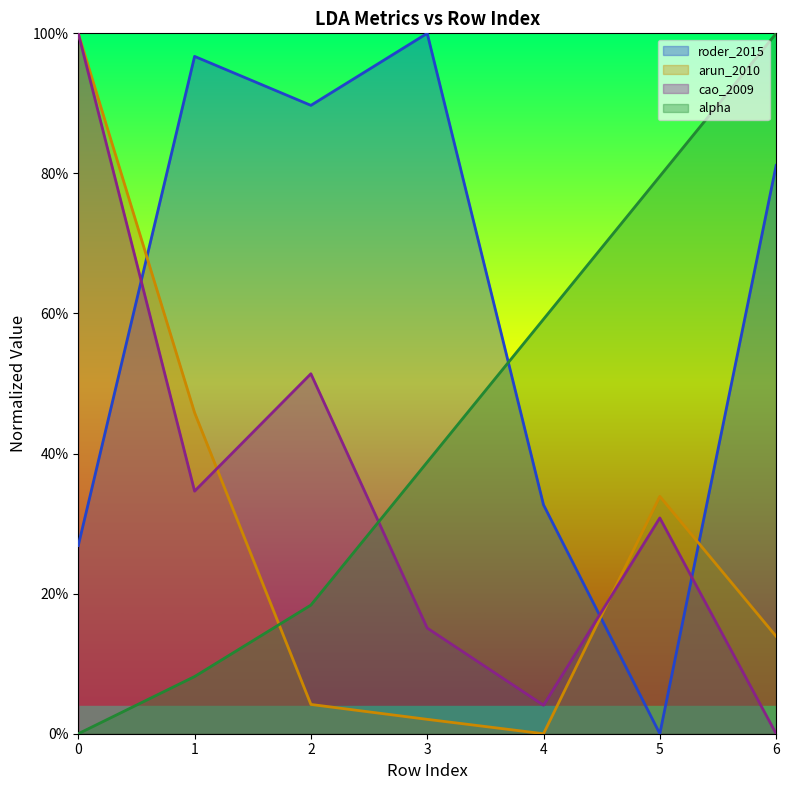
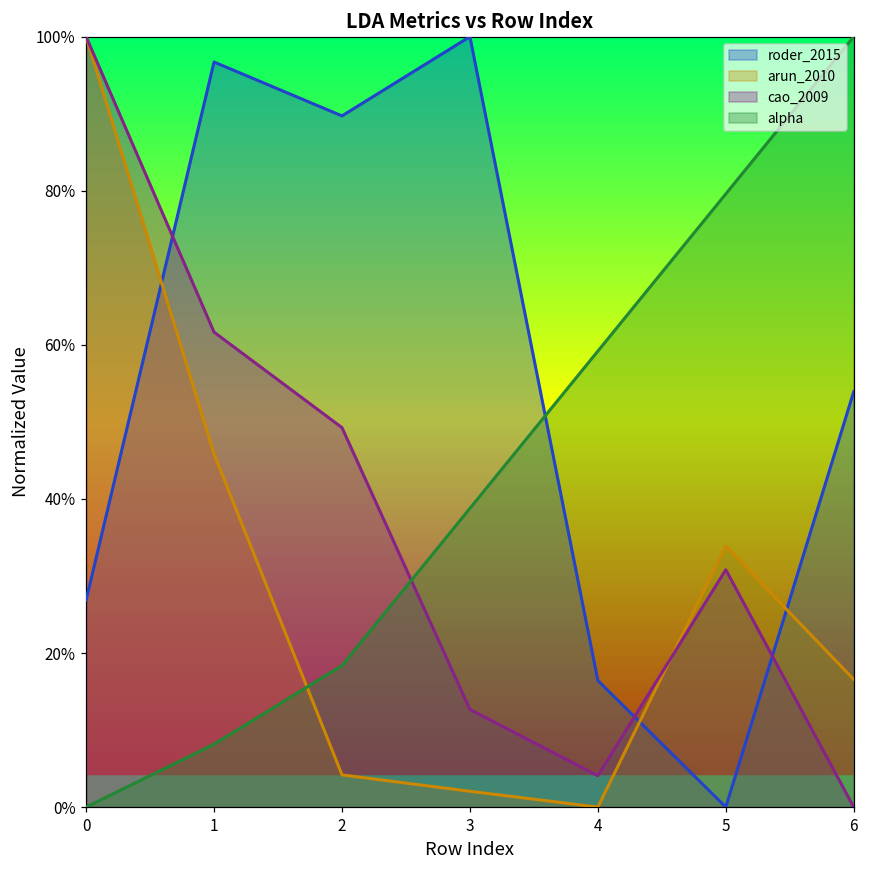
cao_2009, 1: 35% -> 62%
cao_2009, 2: 51% -> 49%
cao_2009, 3: 15% -> 13%
roder_2015, 4: 33% -> 16%
roder_2015, 6: 81% -> 54%
arun_2010, 6: 14% -> 17%
